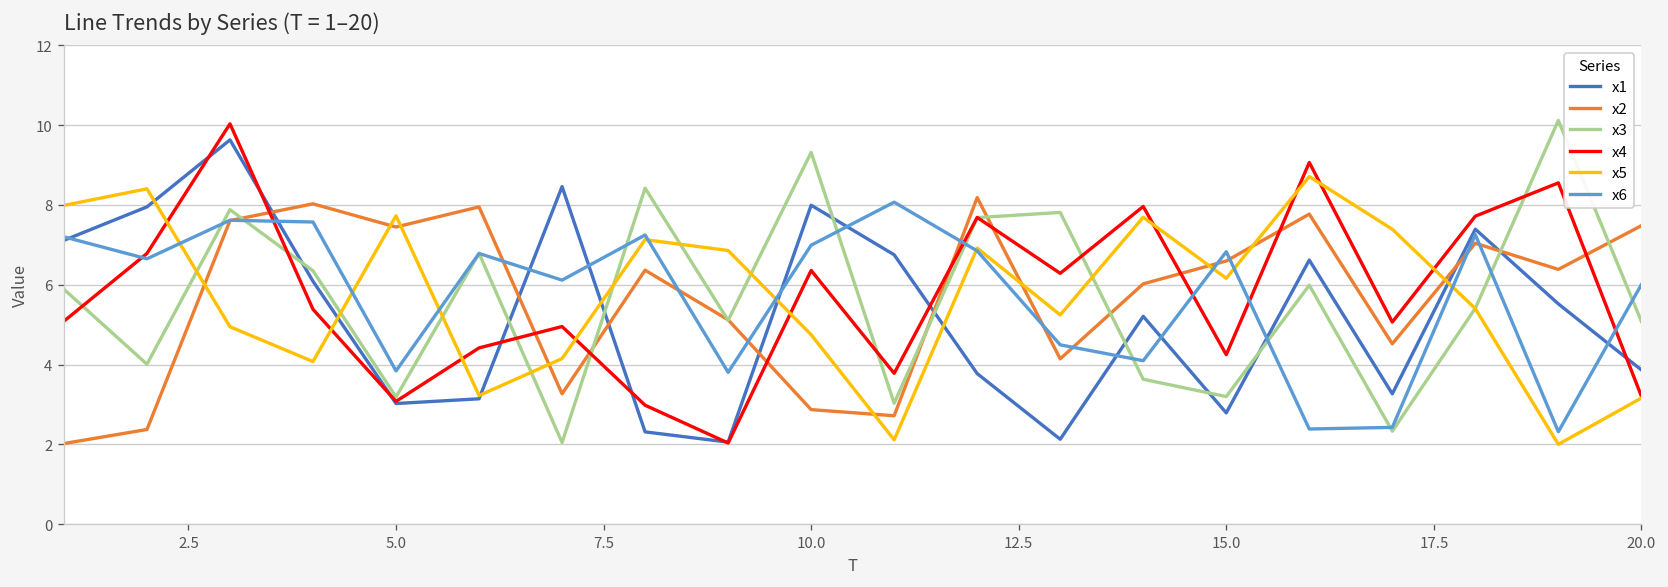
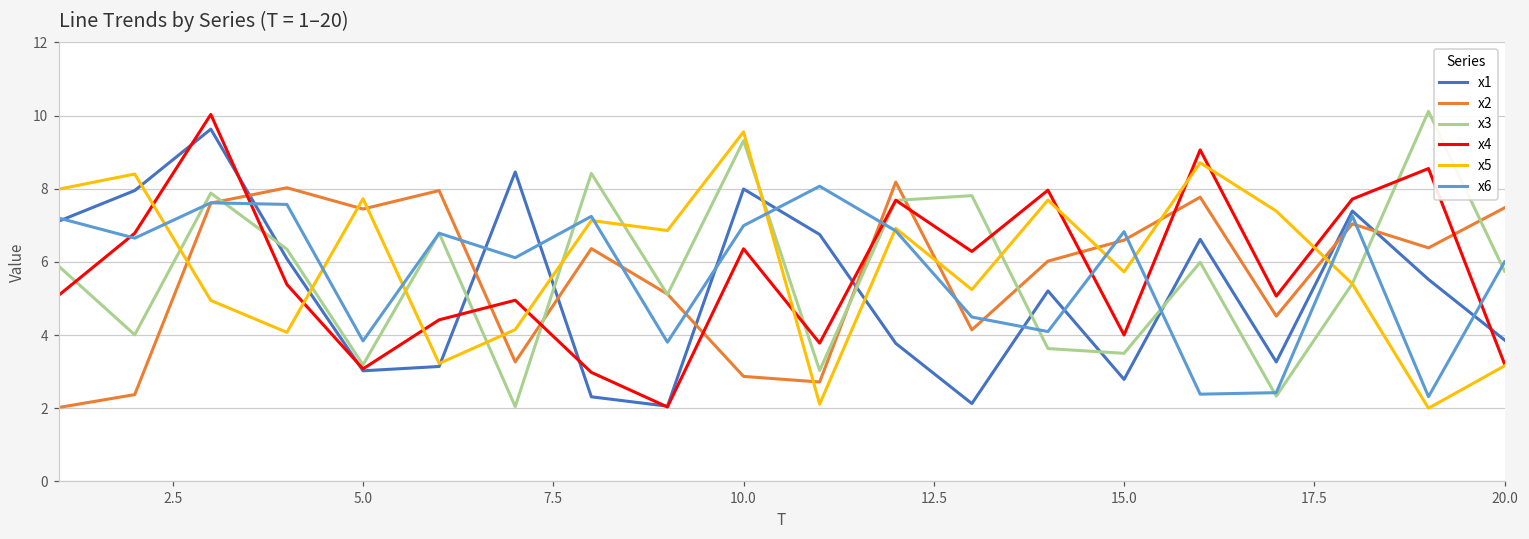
x5, 10.0: 4.7 -> 9.6
x3, 15.0: 3.2 -> 3.5
x4, 15.0: 4.2 -> 4.0
x5, 15.0: 6.2 -> 5.7
x3, 20.0: 5.1 -> 5.7
